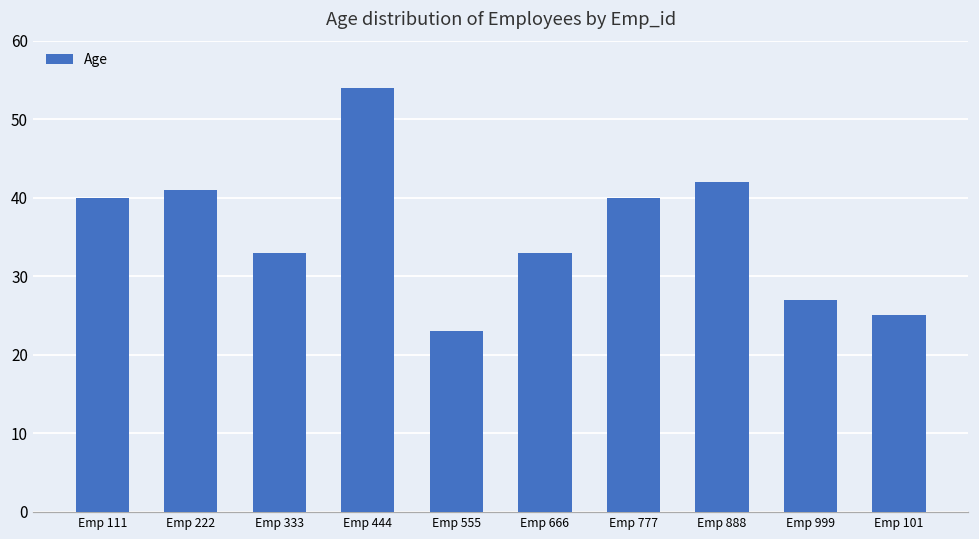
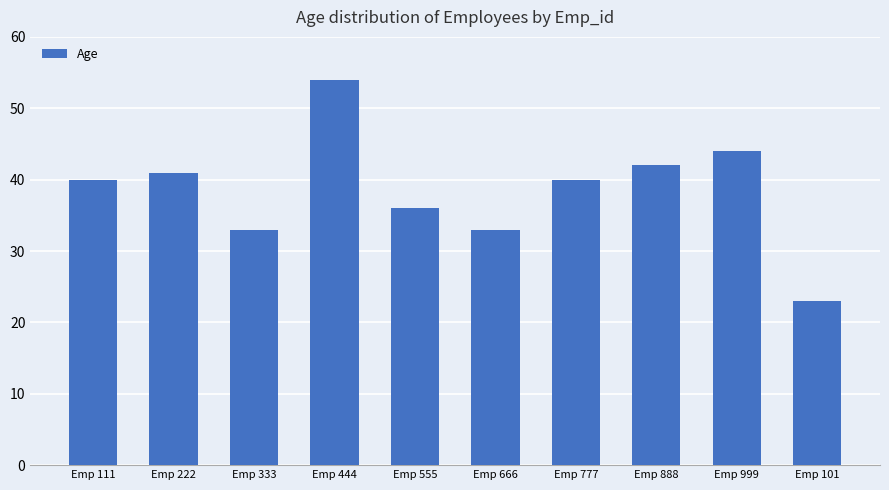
Emp 555: 23 -> 36
Emp 999: 27 -> 44
Emp 101: 25 -> 23
